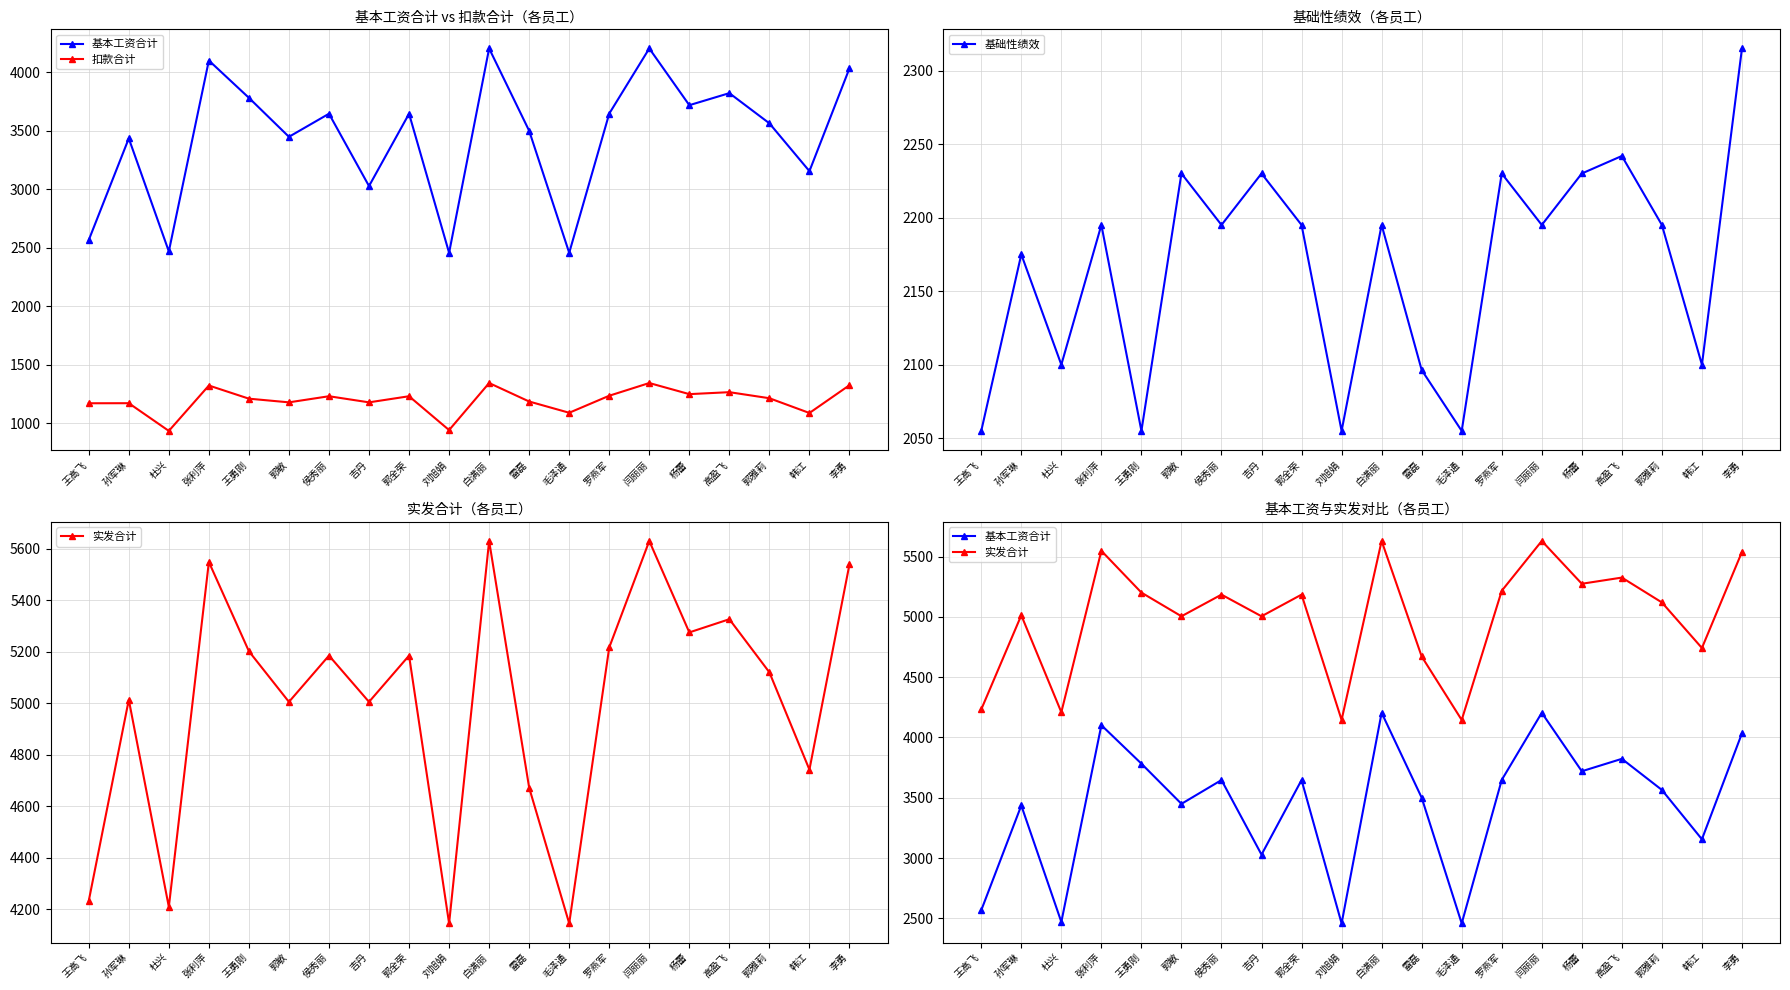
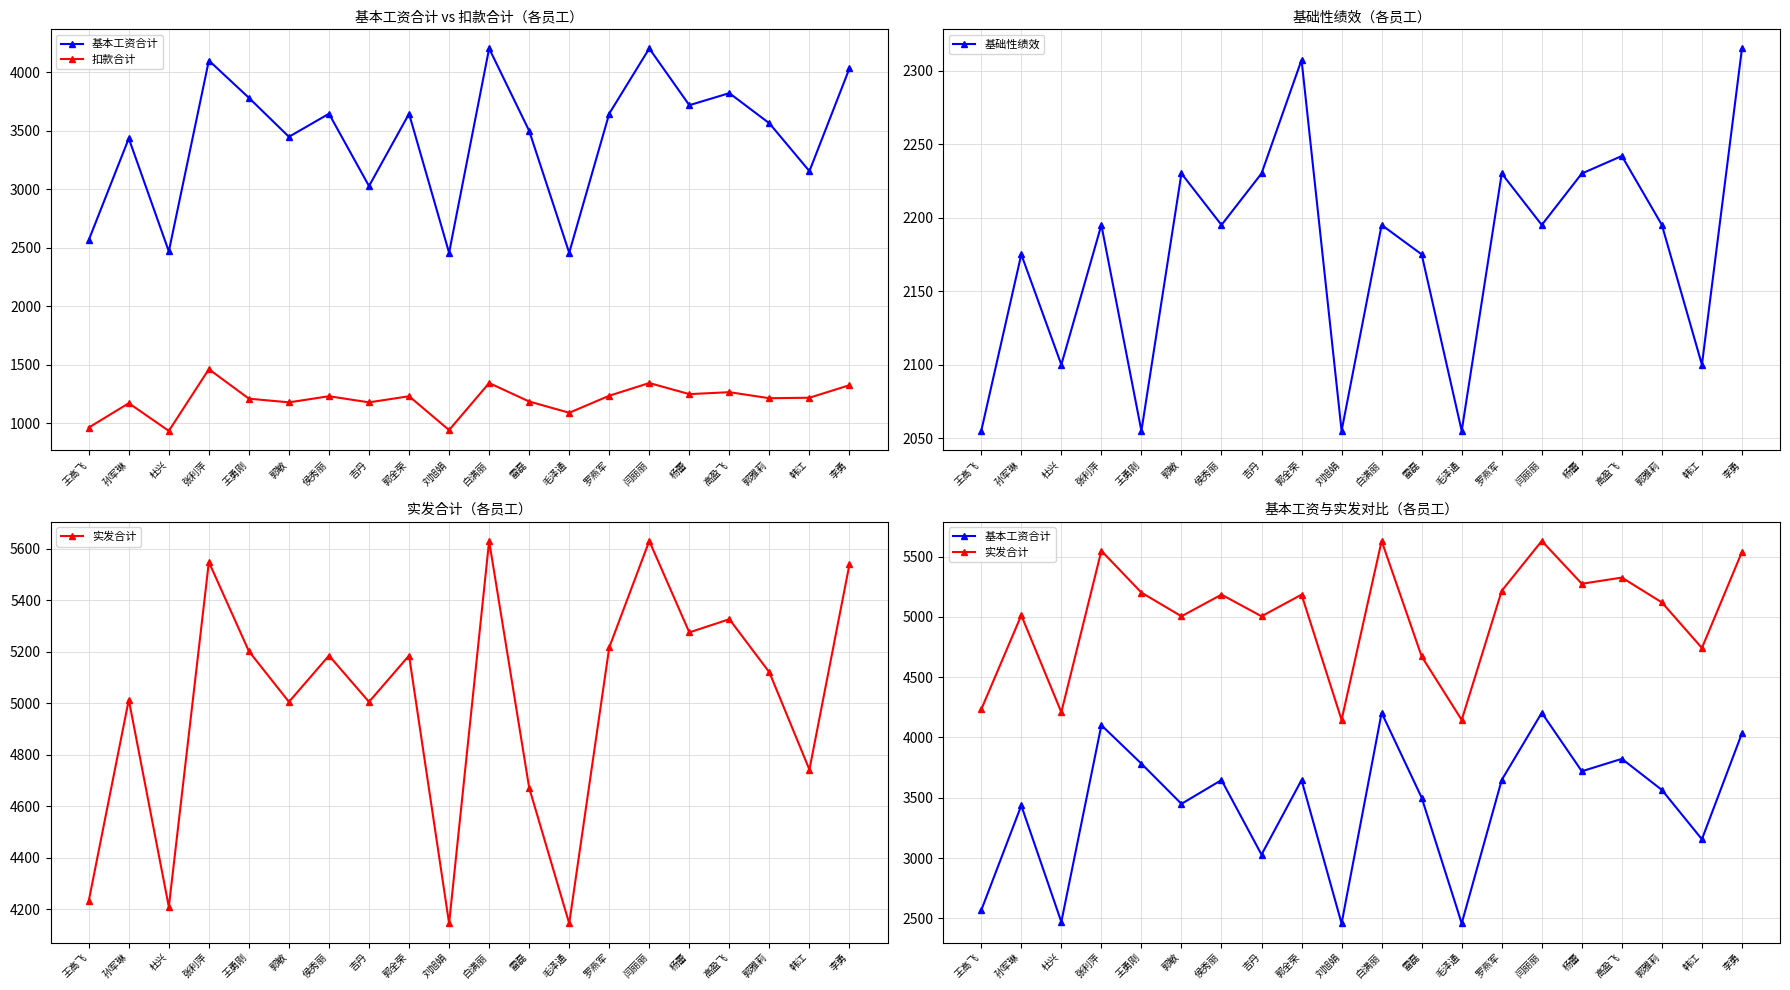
基本工资合计 vs 扣款合计（各员工）, 扣款合计, 王高飞: 1170 -> 960
基本工资合计 vs 扣款合计（各员工）, 扣款合计, 张利萍: 1320 -> 1460
基本工资合计 vs 扣款合计（各员工）, 扣款合计, 韩江: 1090 -> 1220
基础性绩效（各员工）, 郭全荣: 2195 -> 2307
基础性绩效（各员工）, 雷磊: 2096 -> 2175
